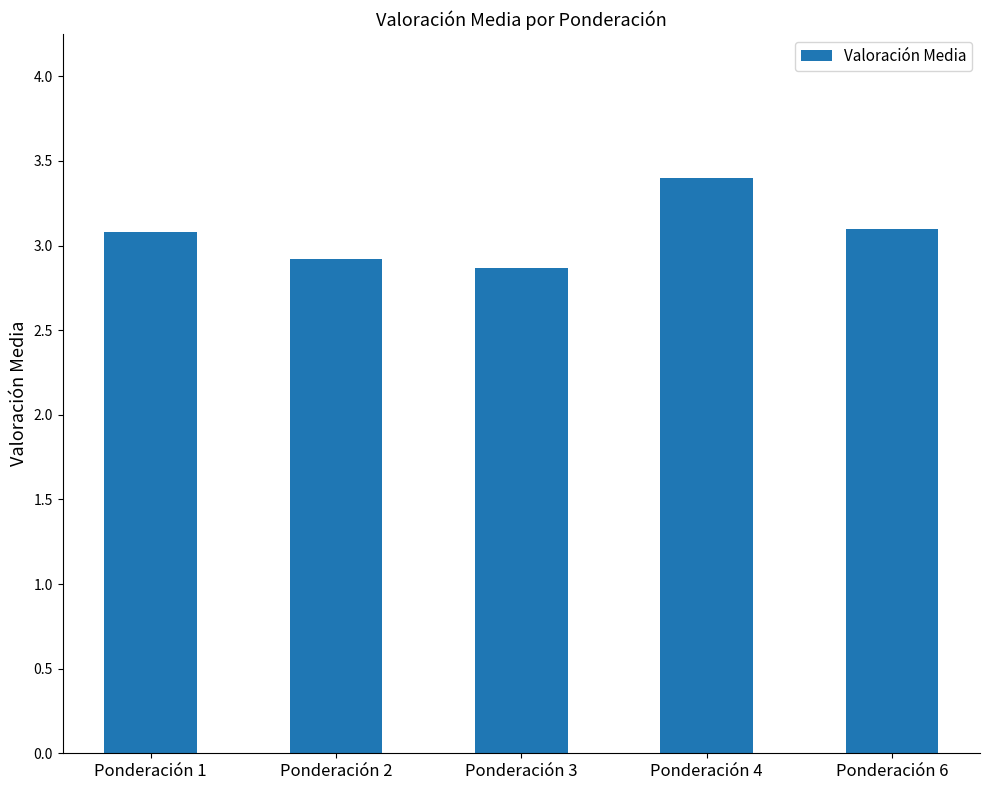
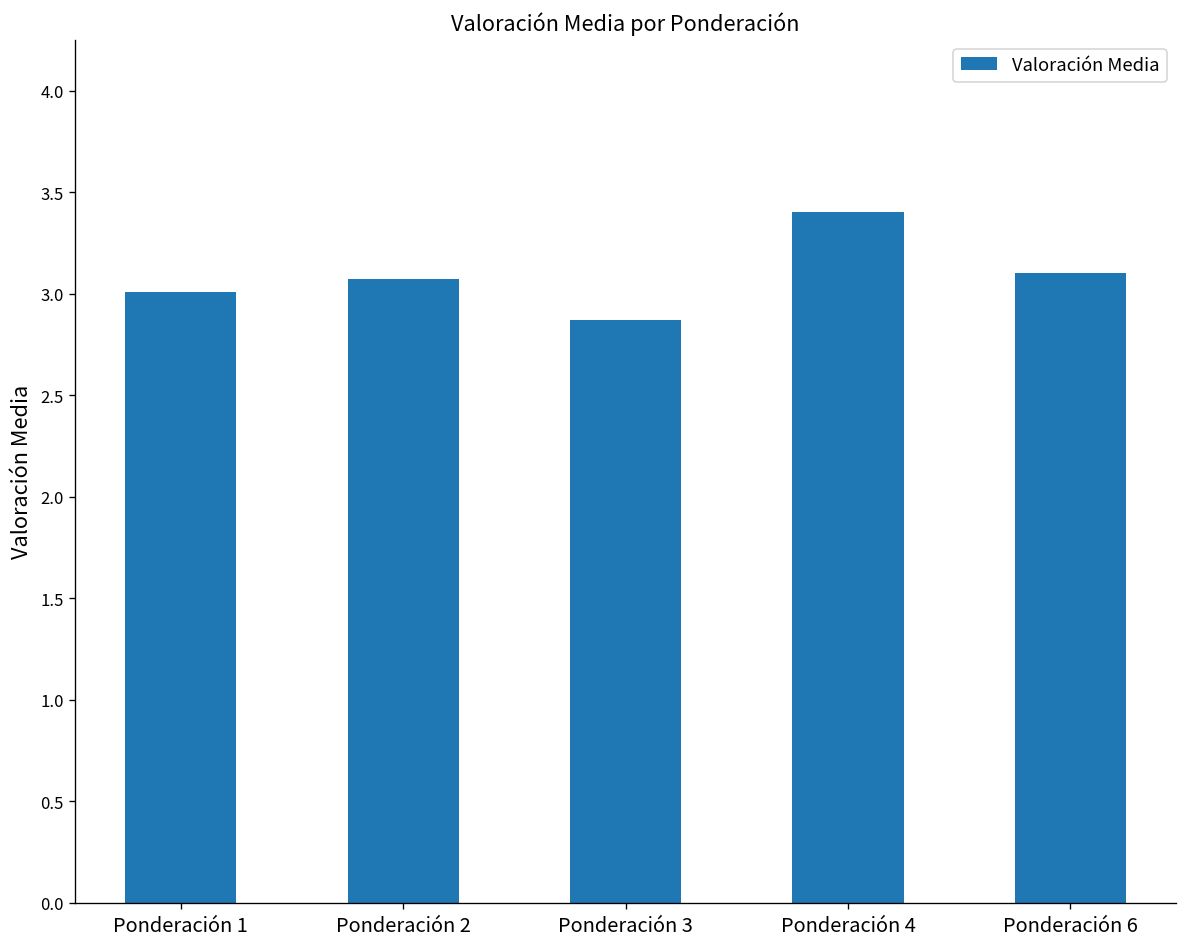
Ponderación 1: 3.08 -> 3.01
Ponderación 2: 2.92 -> 3.07
